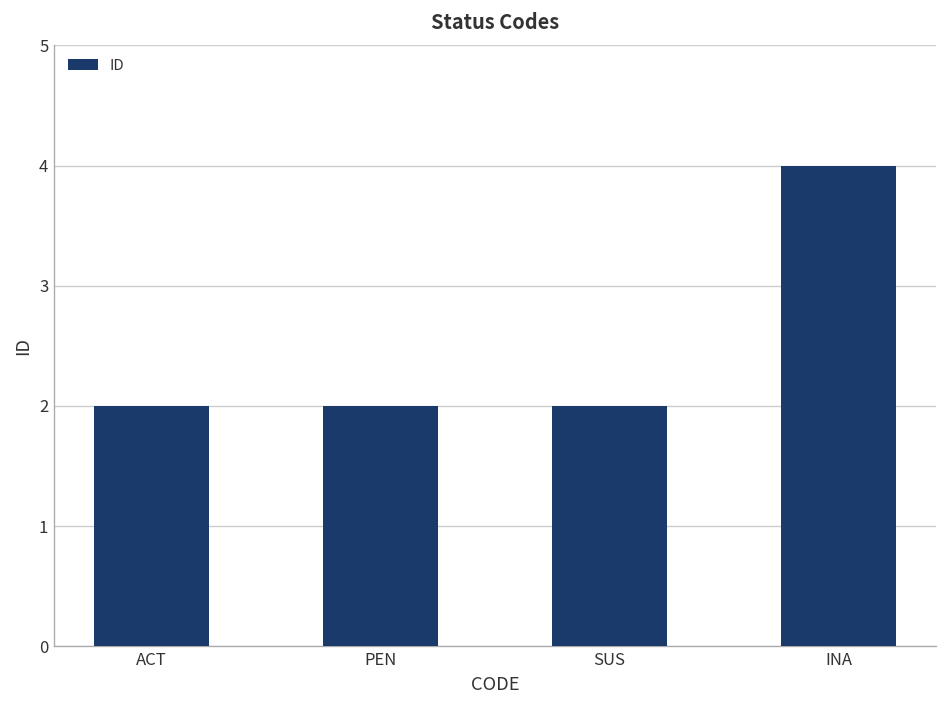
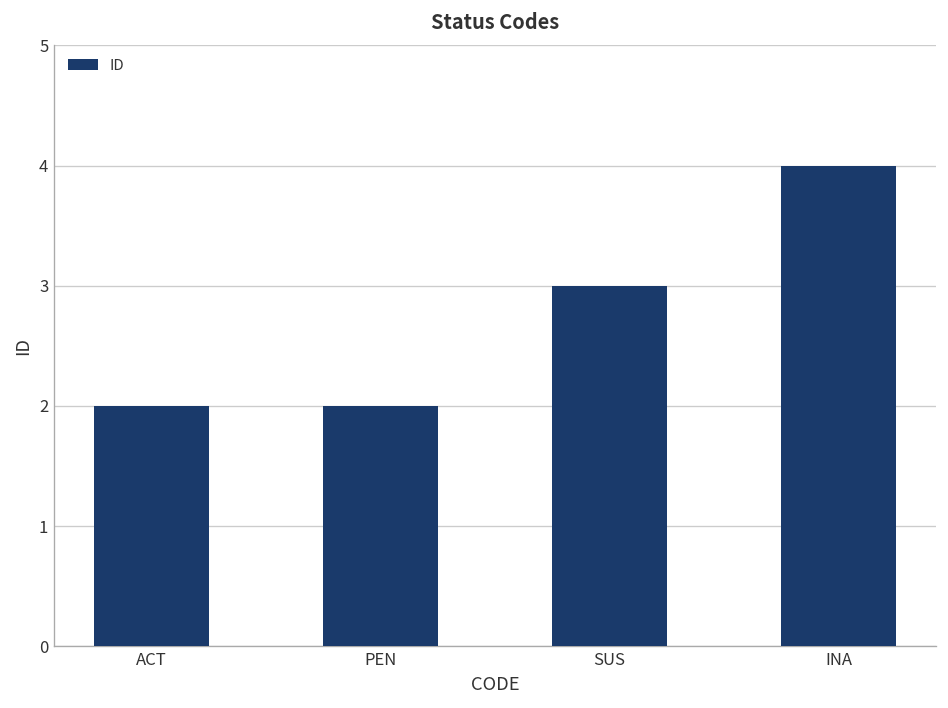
SUS: 2 -> 3
